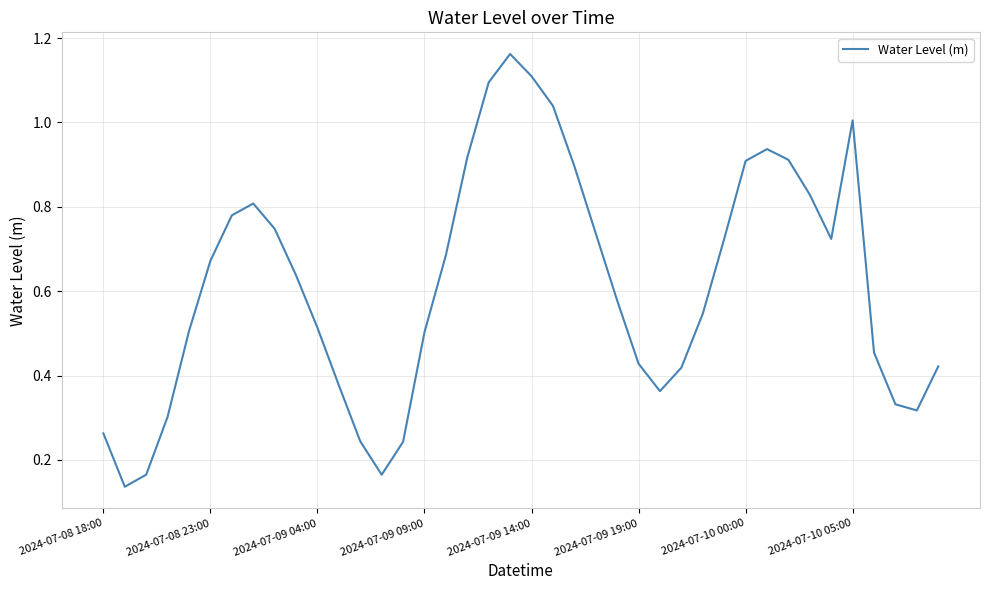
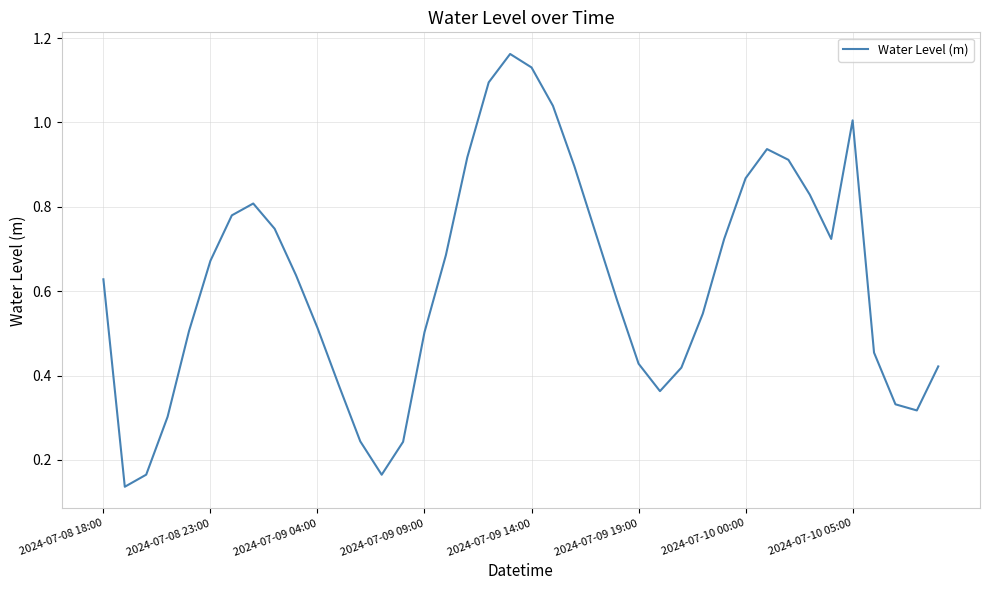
2024-07-08 18:00: 0.26 -> 0.63
2024-07-09 14:00: 1.11 -> 1.13
2024-07-10 00:00: 0.91 -> 0.87
